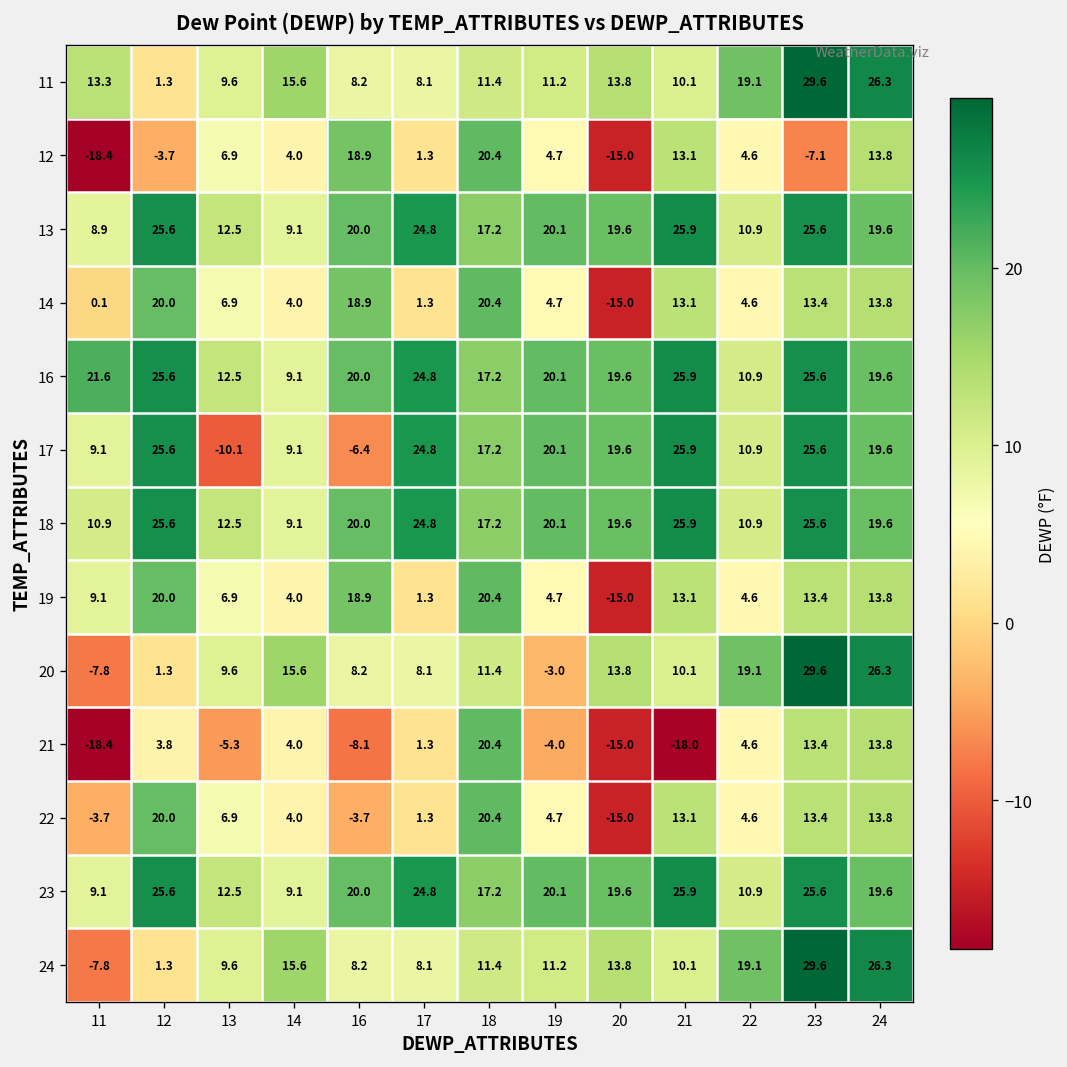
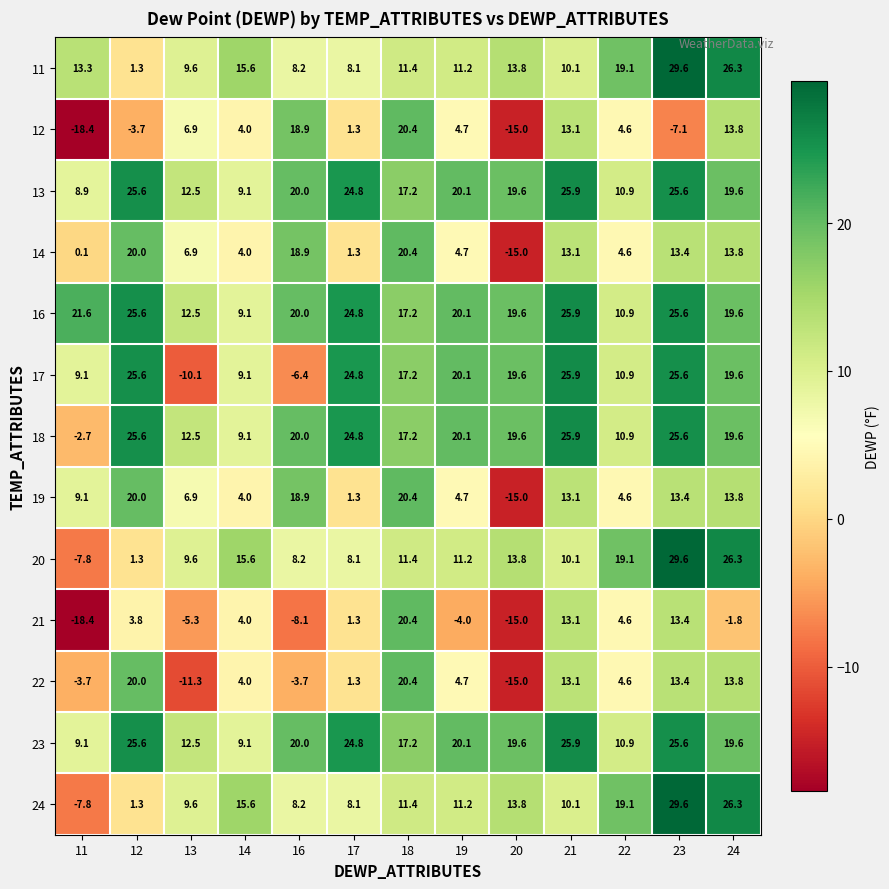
18, 11: 10.9 -> -2.7
20, 19: -3.0 -> 11.2
21, 21: -18.0 -> 13.1
21, 24: 13.8 -> -1.8
22, 13: 6.9 -> -11.3
